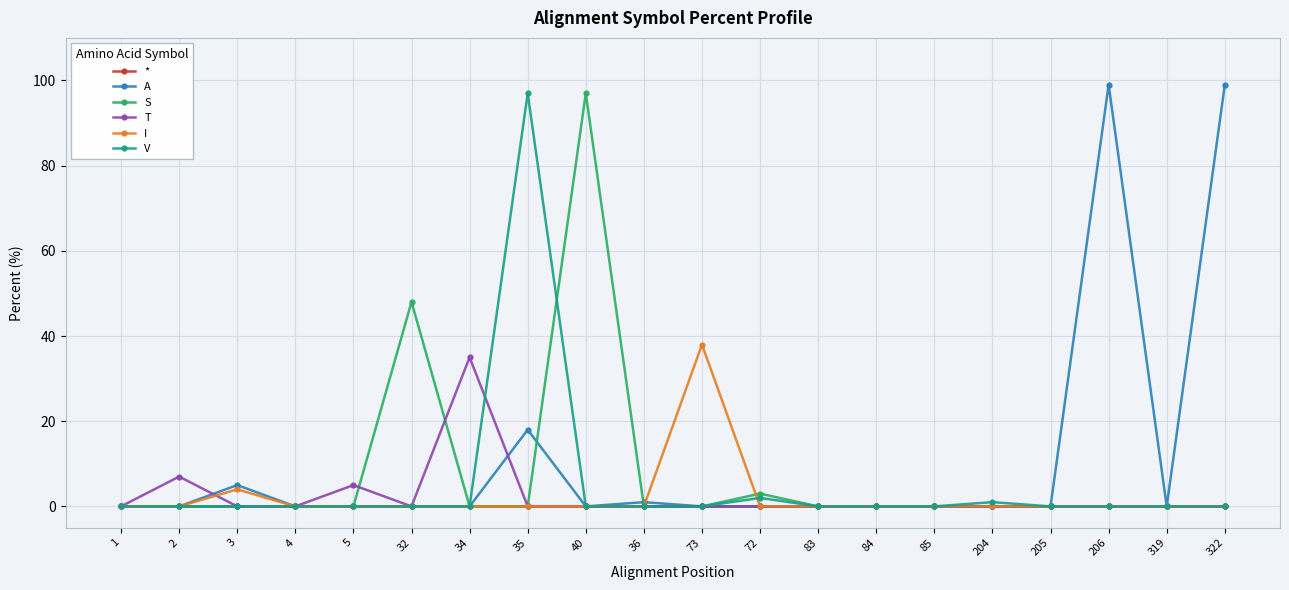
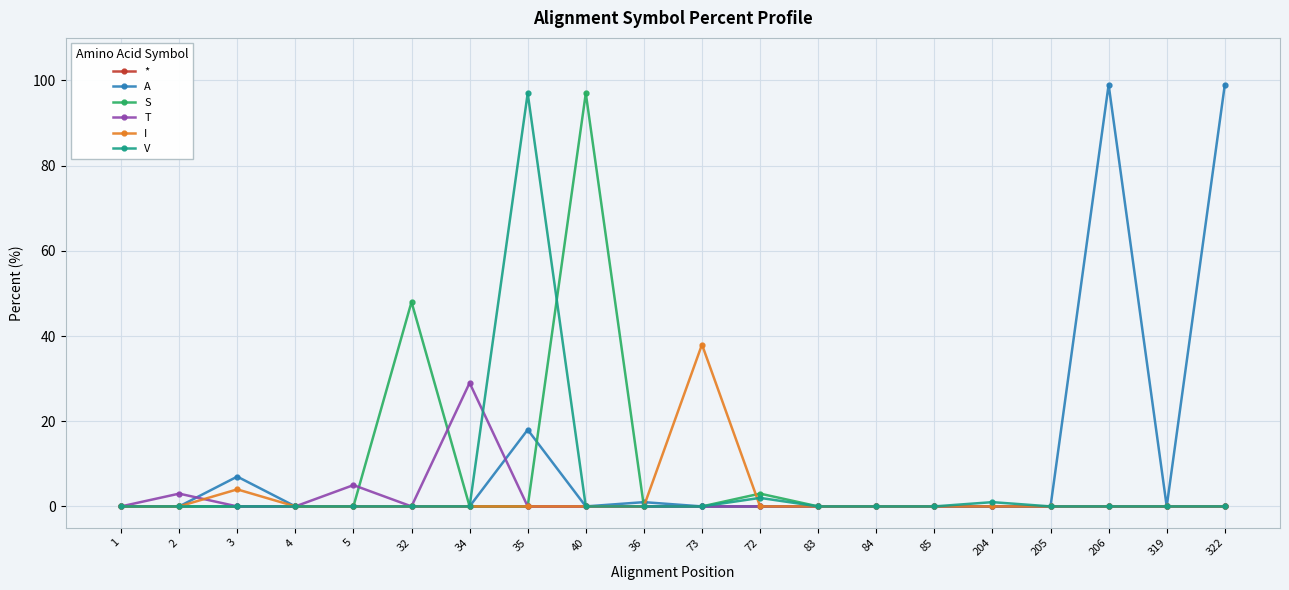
T, 2: 7 -> 3
A, 3: 5 -> 7
T, 34: 35 -> 29
